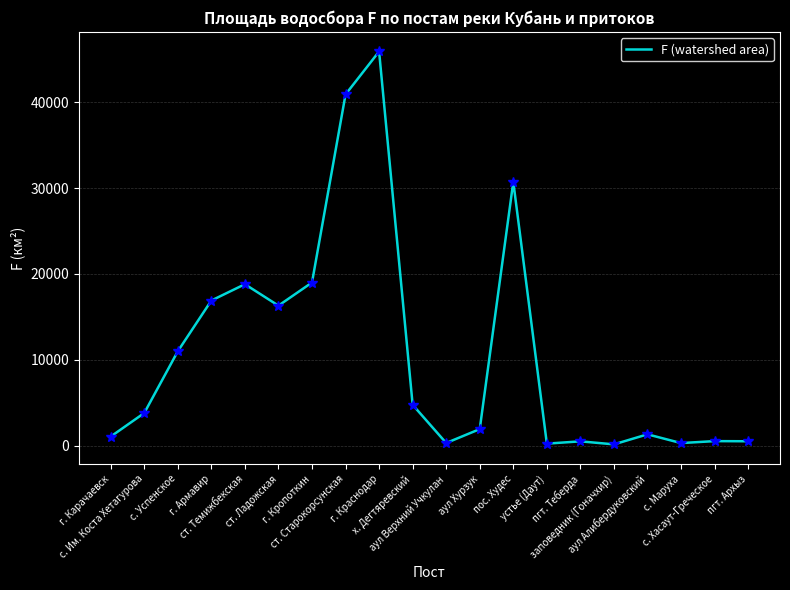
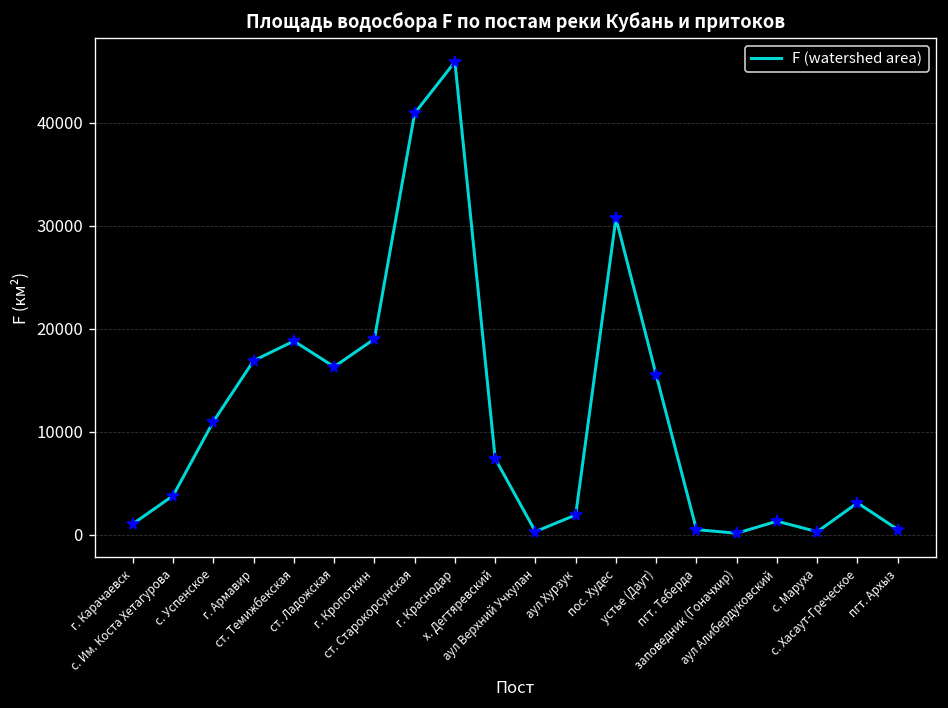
х. Дегтяревский: 5000 -> 7000
устье (Даут): 0 -> 16000
с. Хасаут-Греческое: 1000 -> 3000
